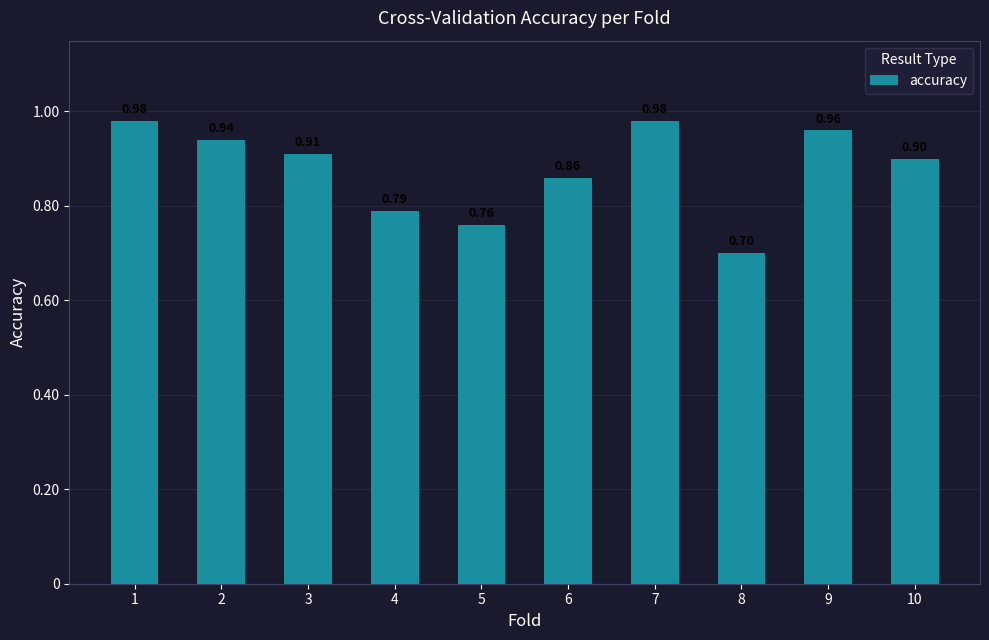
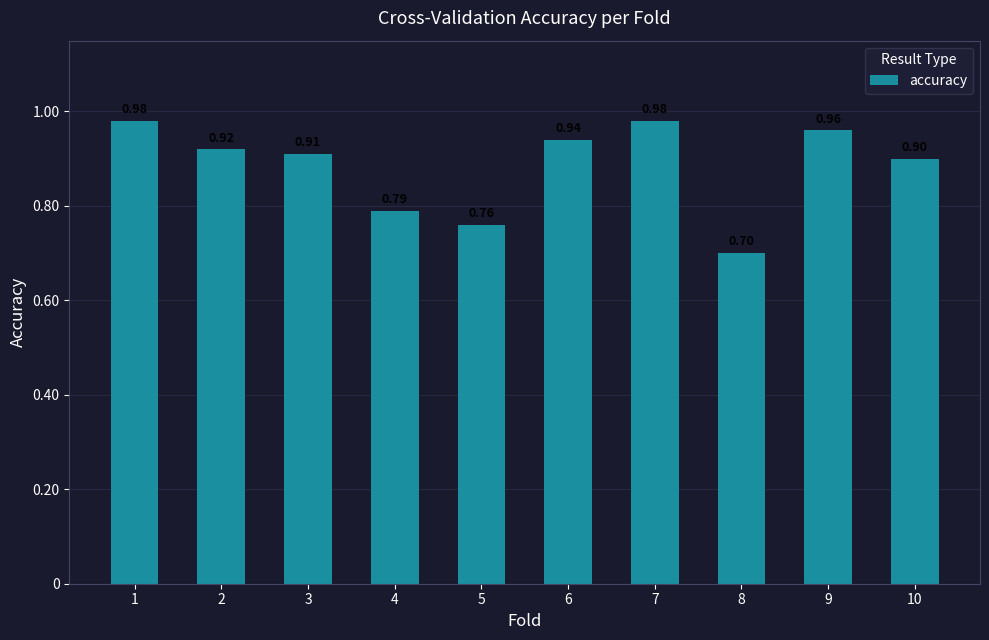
2: 0.94 -> 0.92
6: 0.86 -> 0.94
